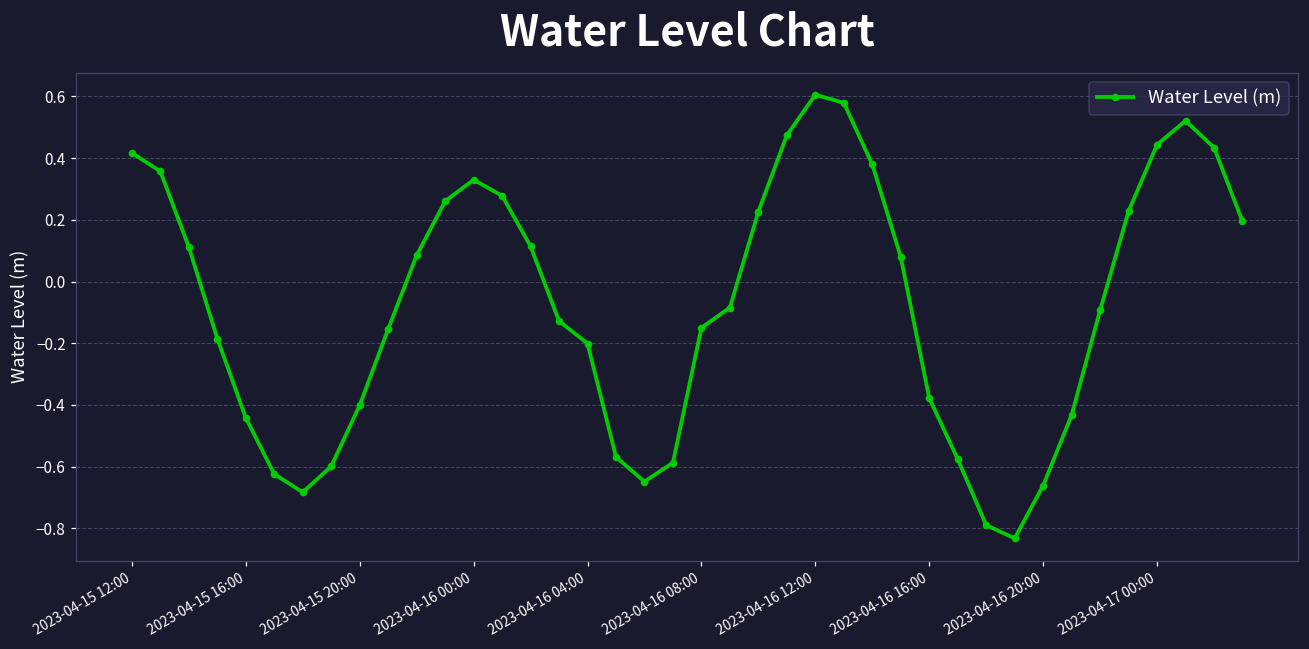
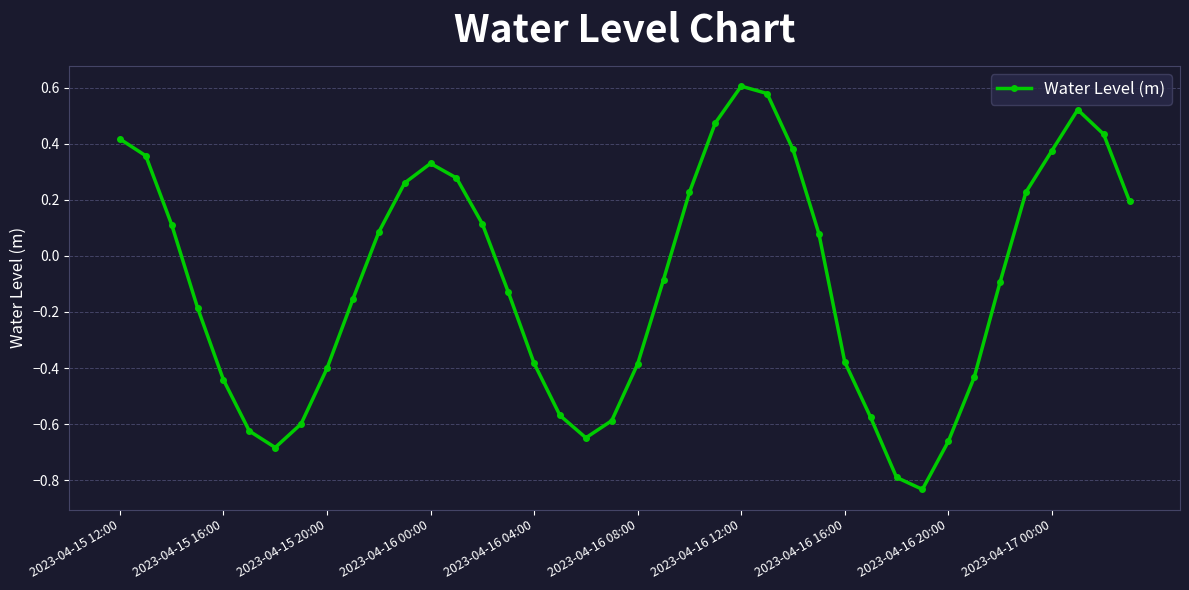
2023-04-16 04:00: -0.20 -> -0.38
2023-04-16 08:00: -0.15 -> -0.39
2023-04-17 00:00: 0.44 -> 0.37
